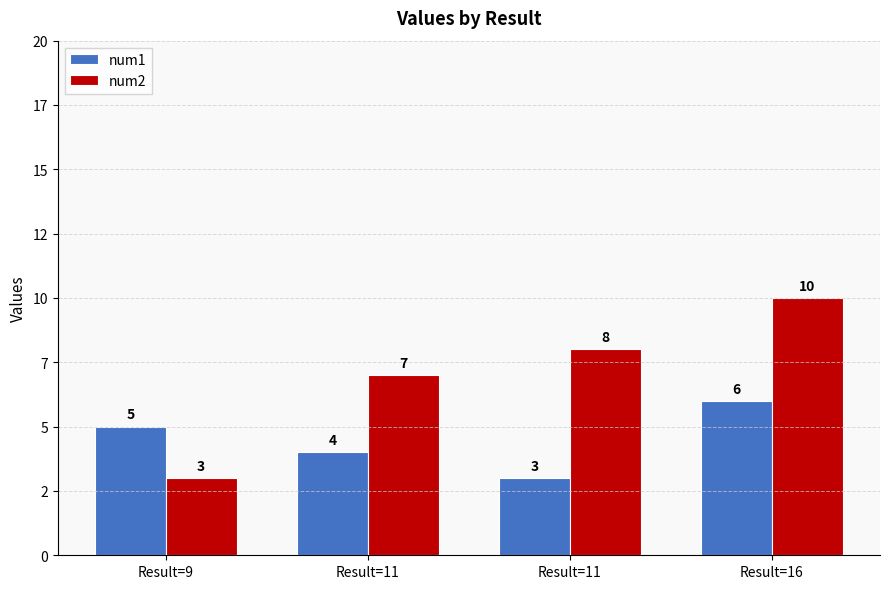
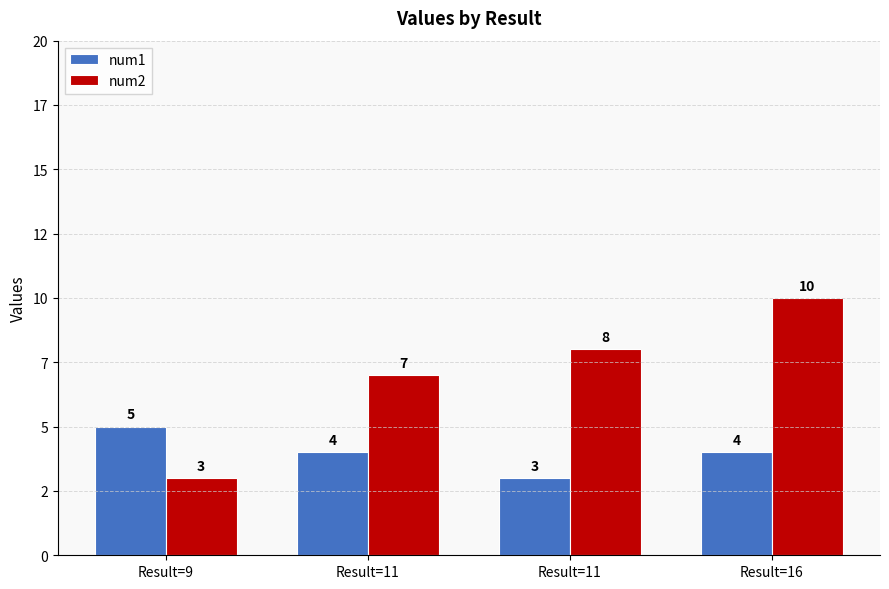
num1, Result=16: 6 -> 4
